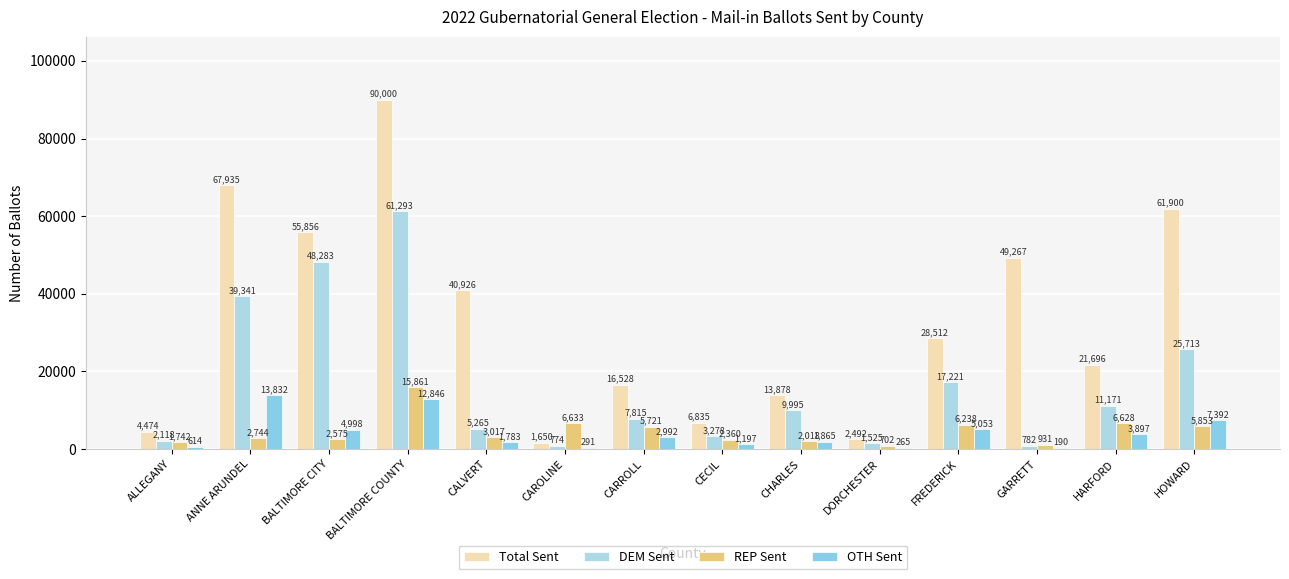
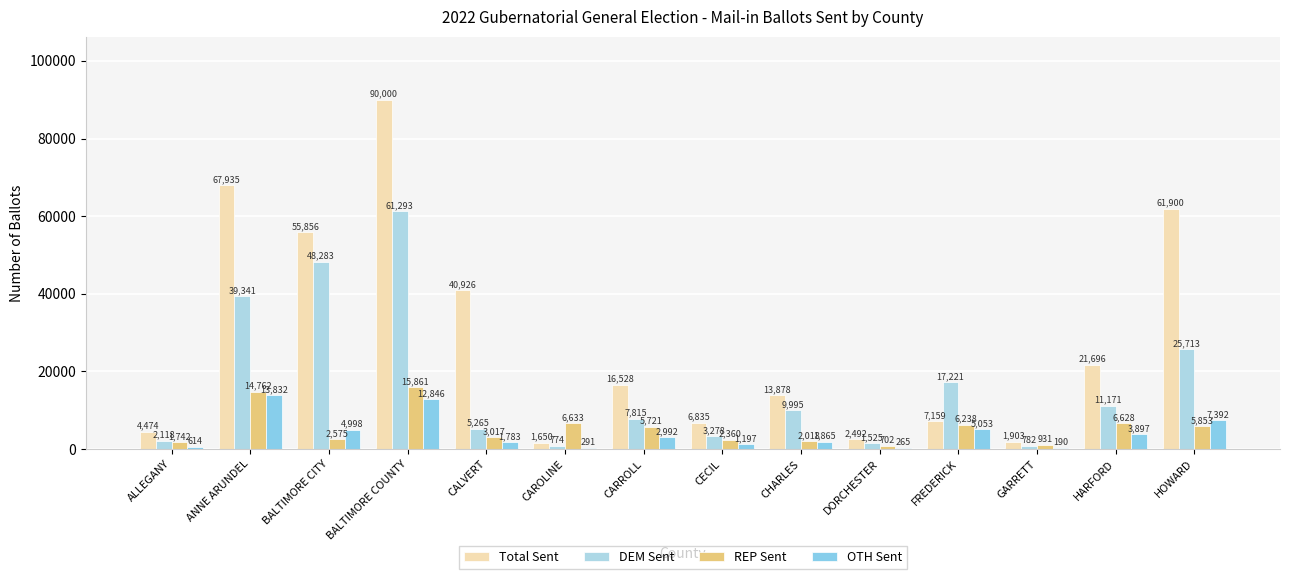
REP Sent, ANNE ARUNDEL: 2,744 -> 14,762
Total Sent, FREDERICK: 28,512 -> 7,159
Total Sent, GARRETT: 49,267 -> 1,903
